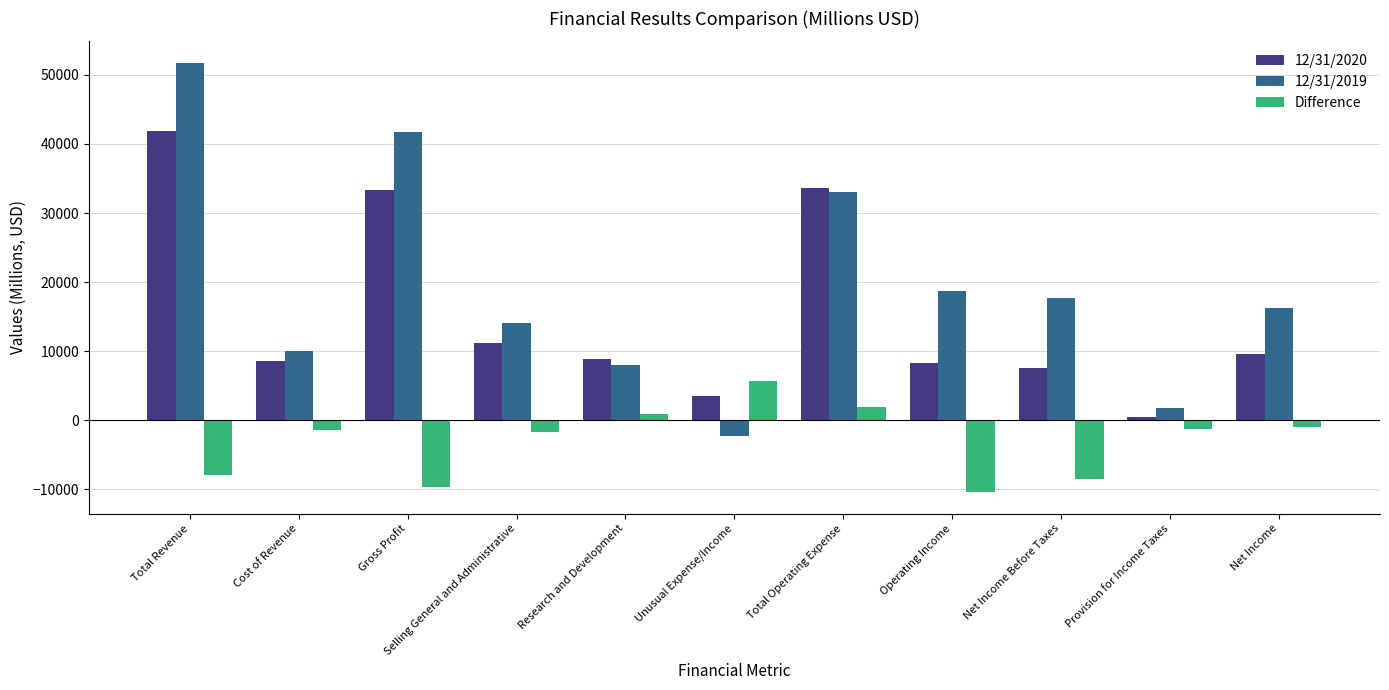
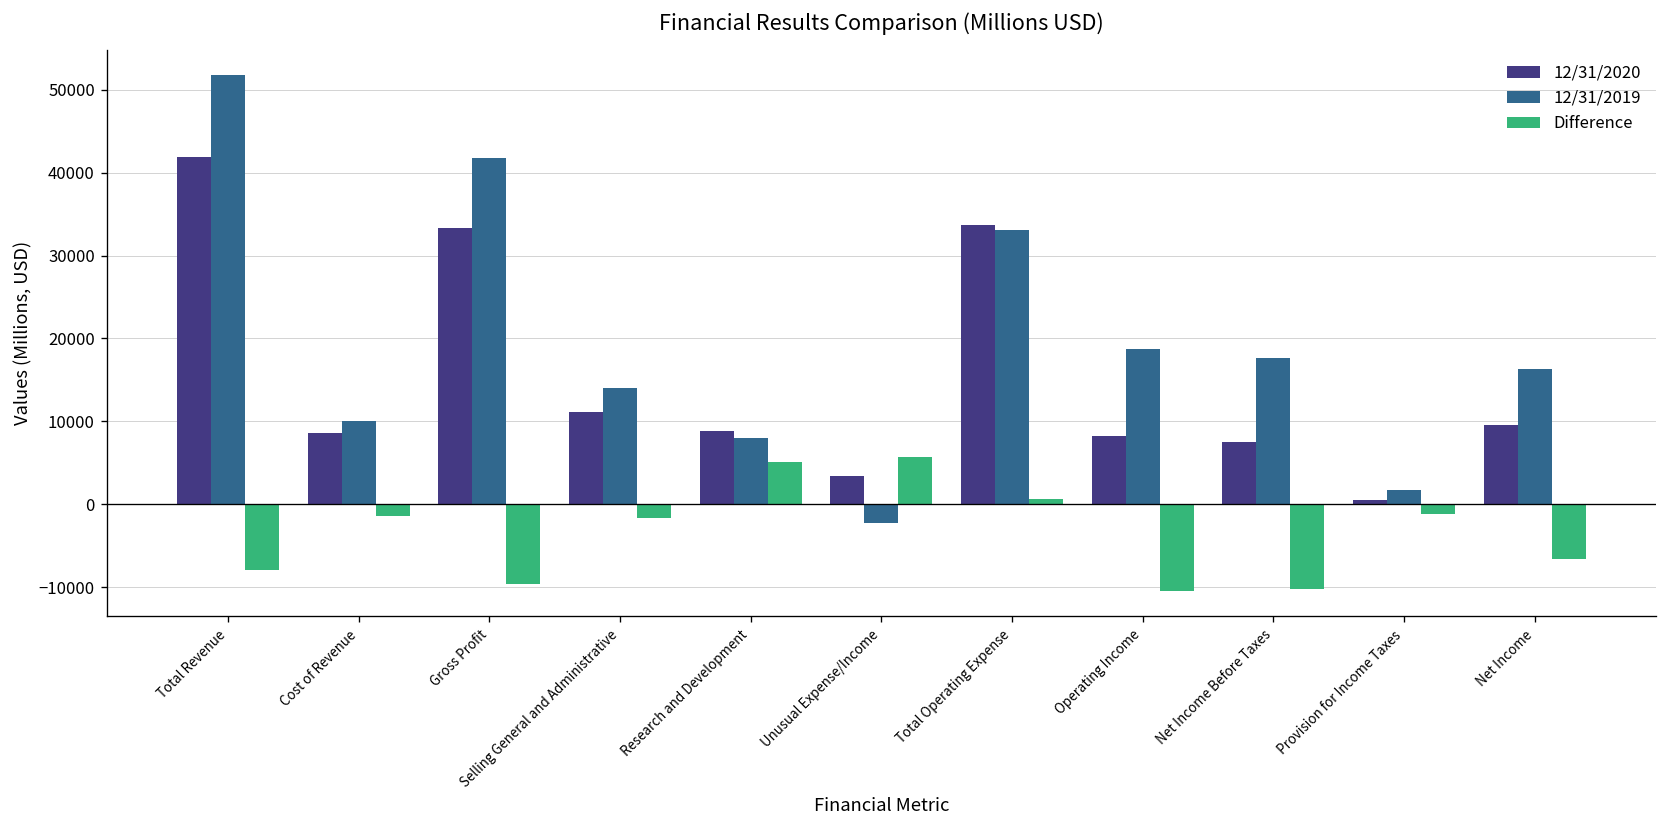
Difference, Research and Development: 1000 -> 5000
Difference, Total Operating Expense: 2000 -> 1000
Difference, Net Income Before Taxes: -8000 -> -10000
Difference, Net Income: -1000 -> -7000
